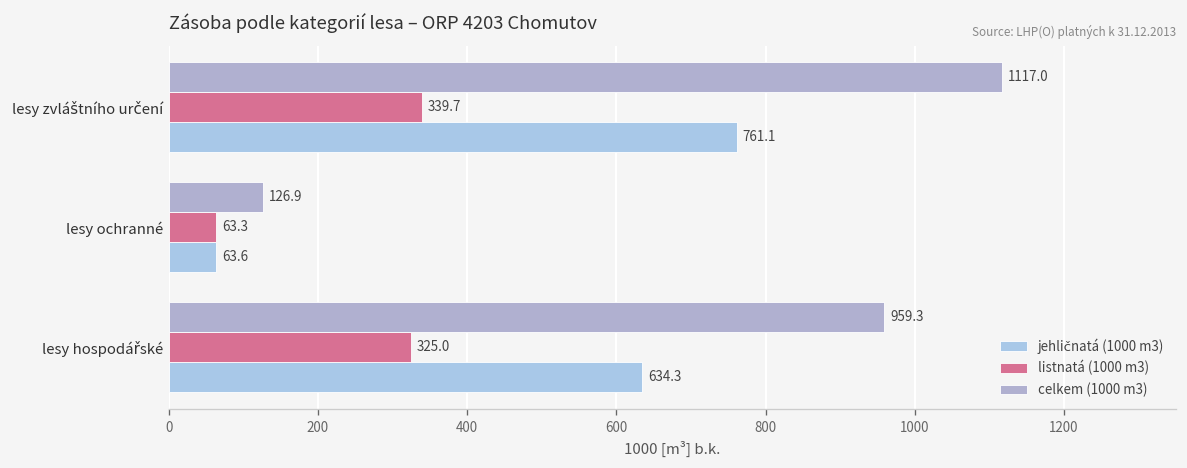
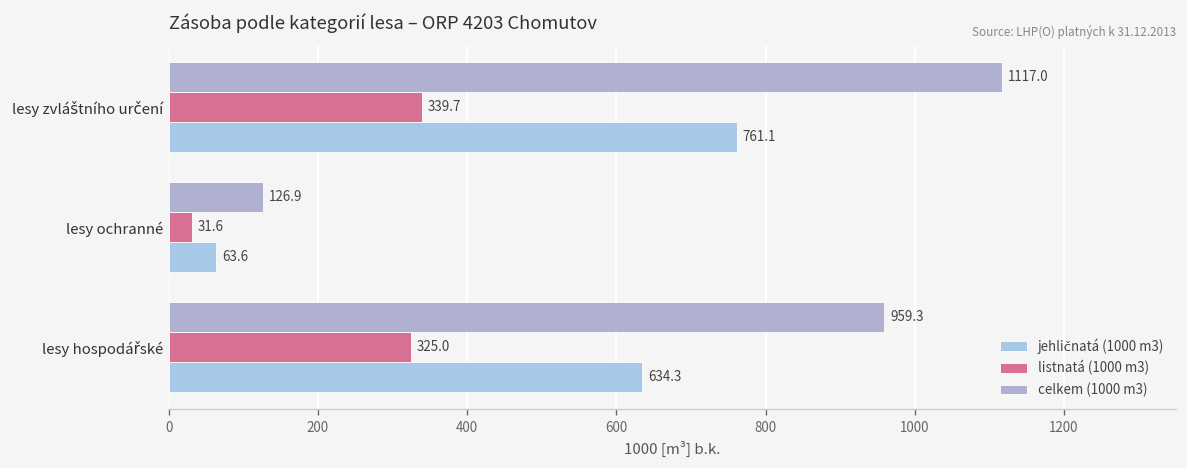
listnatá (1000 m3), lesy ochranné: 63.3 -> 31.6
